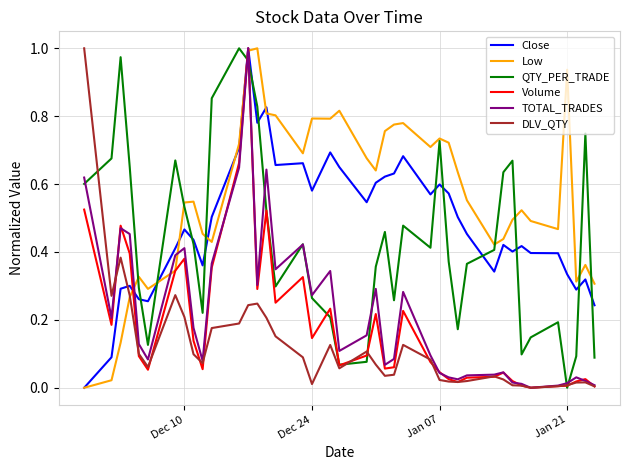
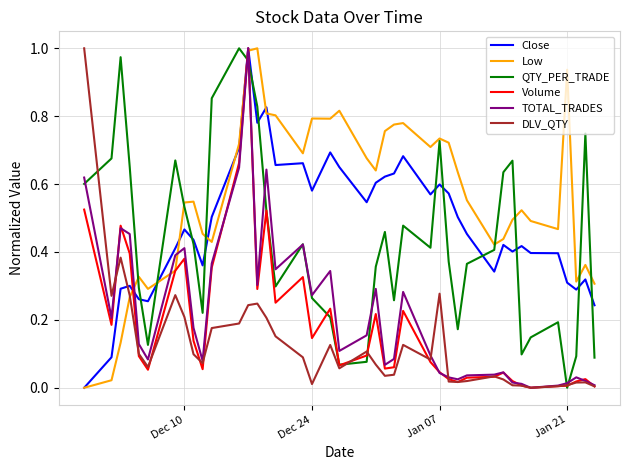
DLV_QTY, Jan 07: 0.02 -> 0.28
Close, Jan 21: 0.33 -> 0.31
